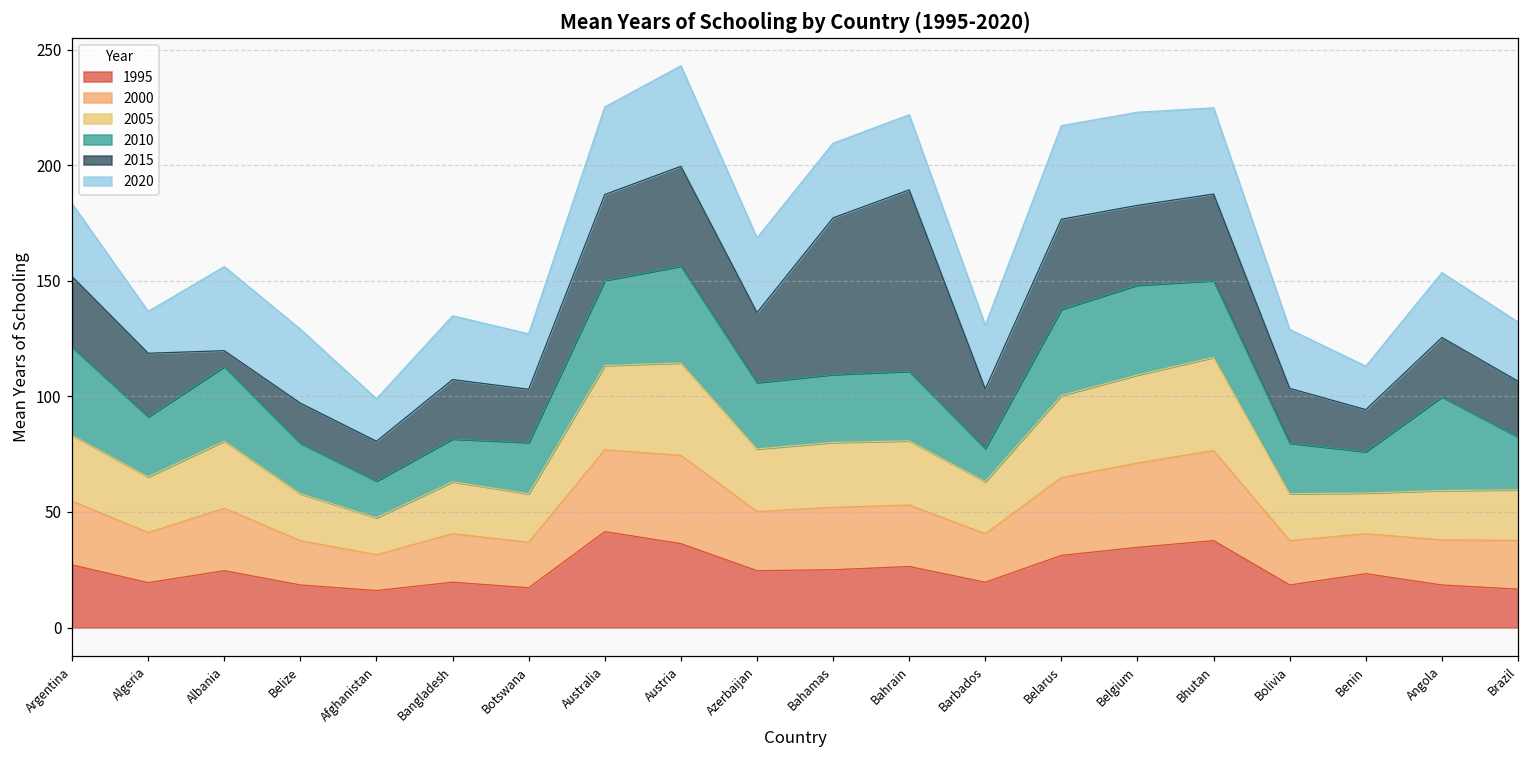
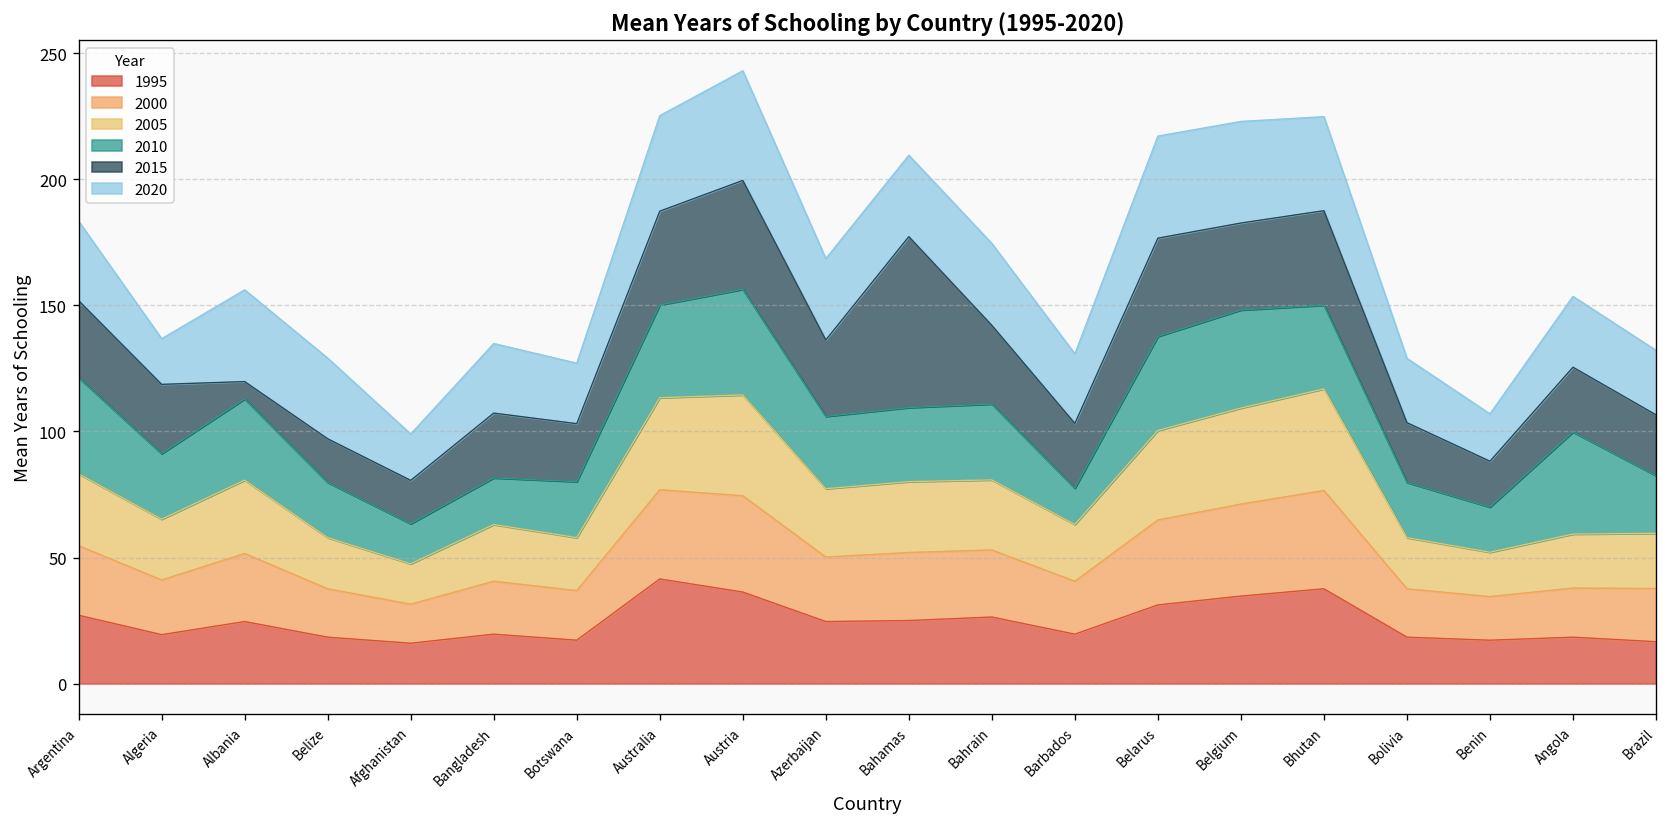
2015, Bahrain: 79 -> 31
1995, Benin: 23 -> 17
